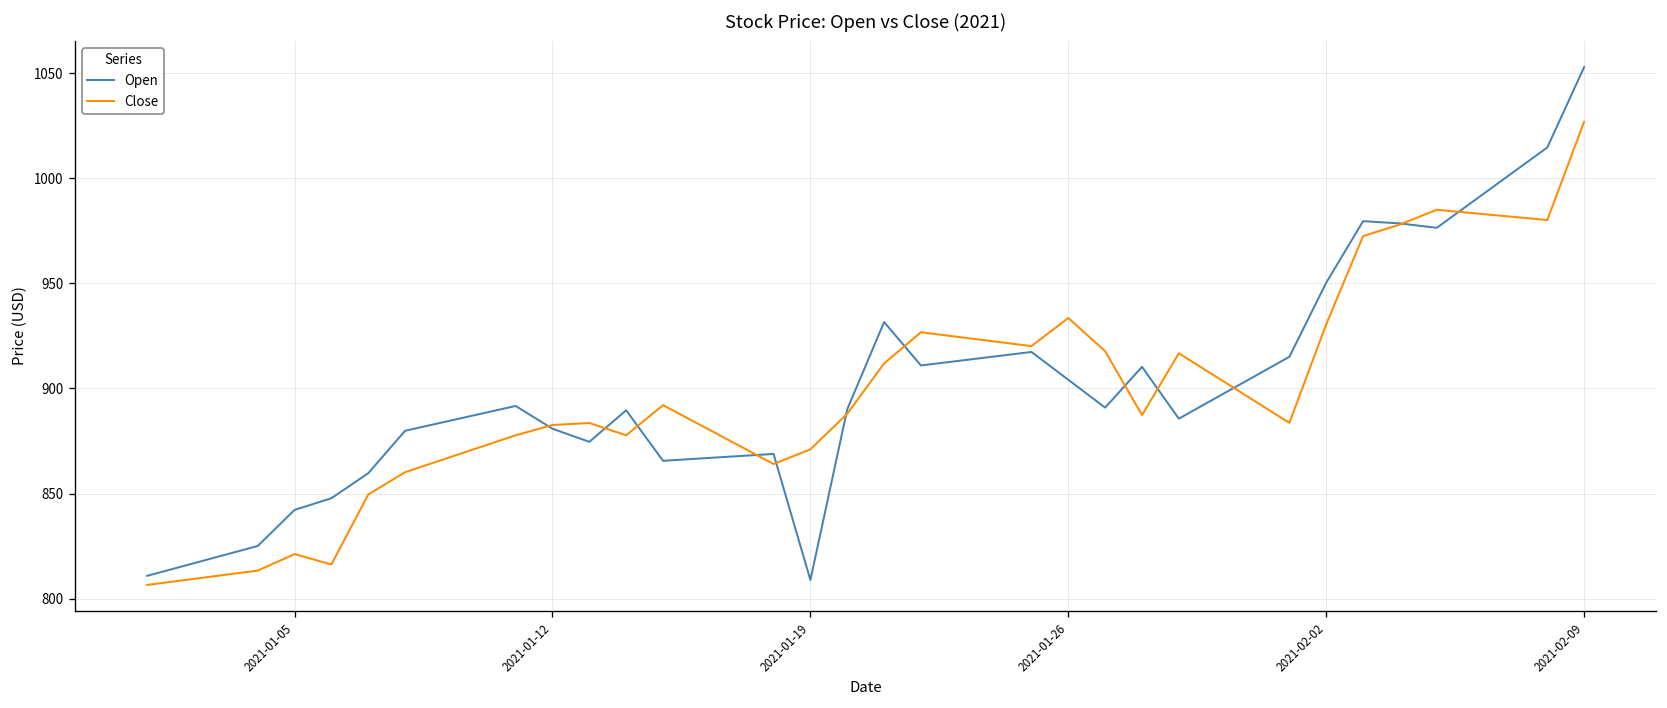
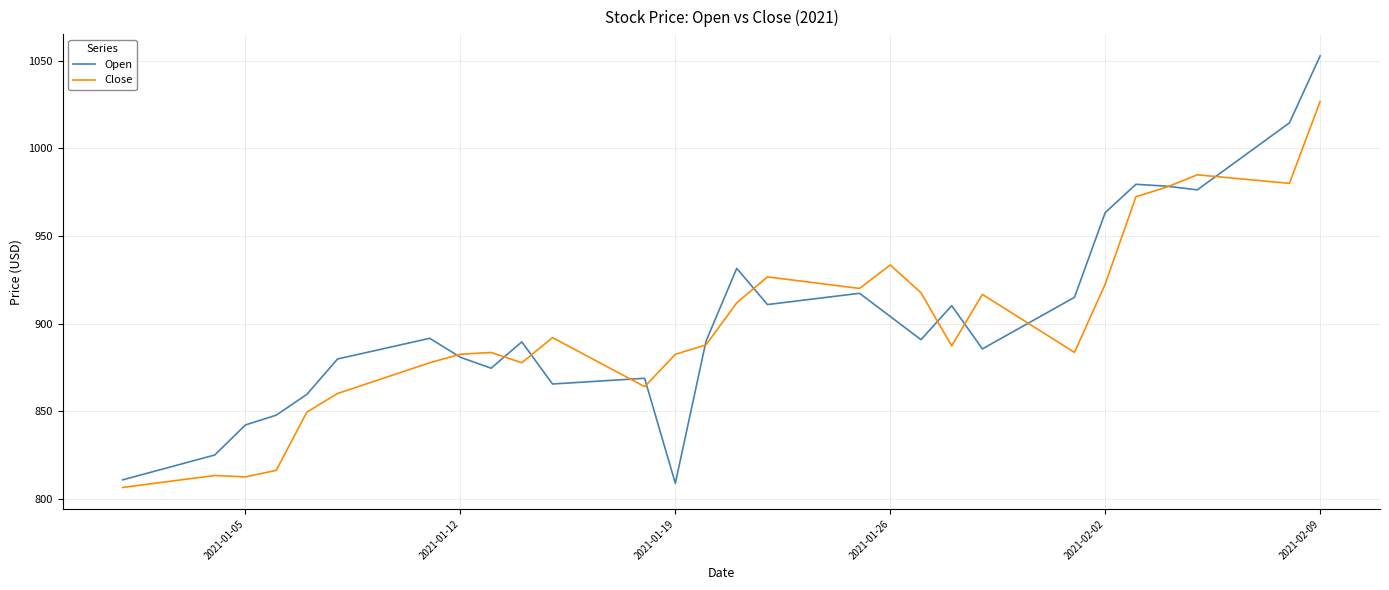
Close, 2021-01-05: 821 -> 813
Close, 2021-01-19: 871 -> 882
Open, 2021-02-02: 950 -> 963
Close, 2021-02-02: 930 -> 923
